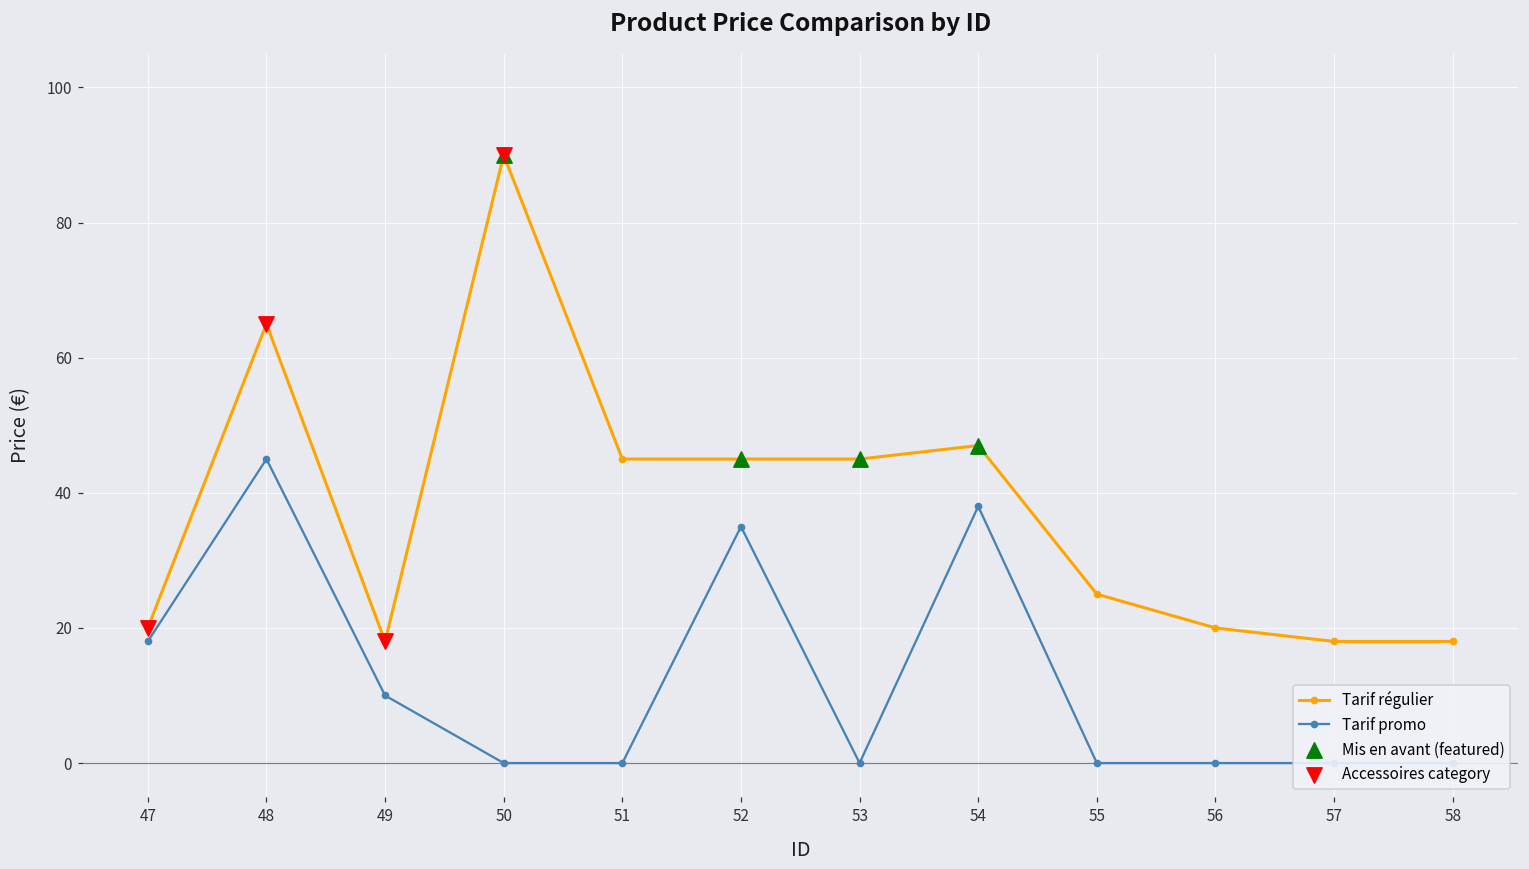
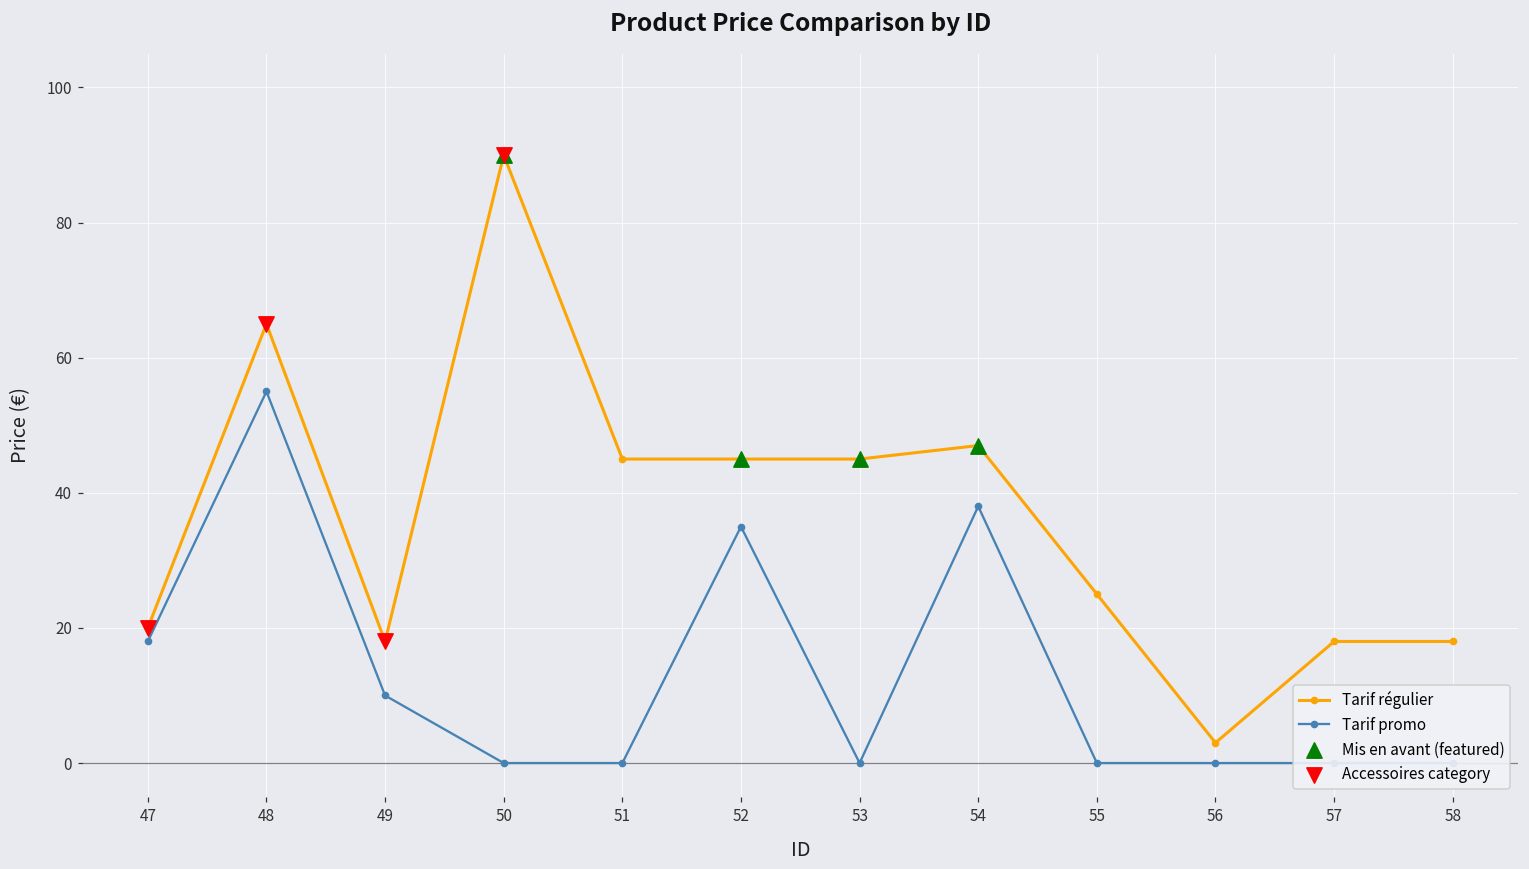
Tarif promo, 48: 45 -> 55
Tarif régulier, 56: 20 -> 3
